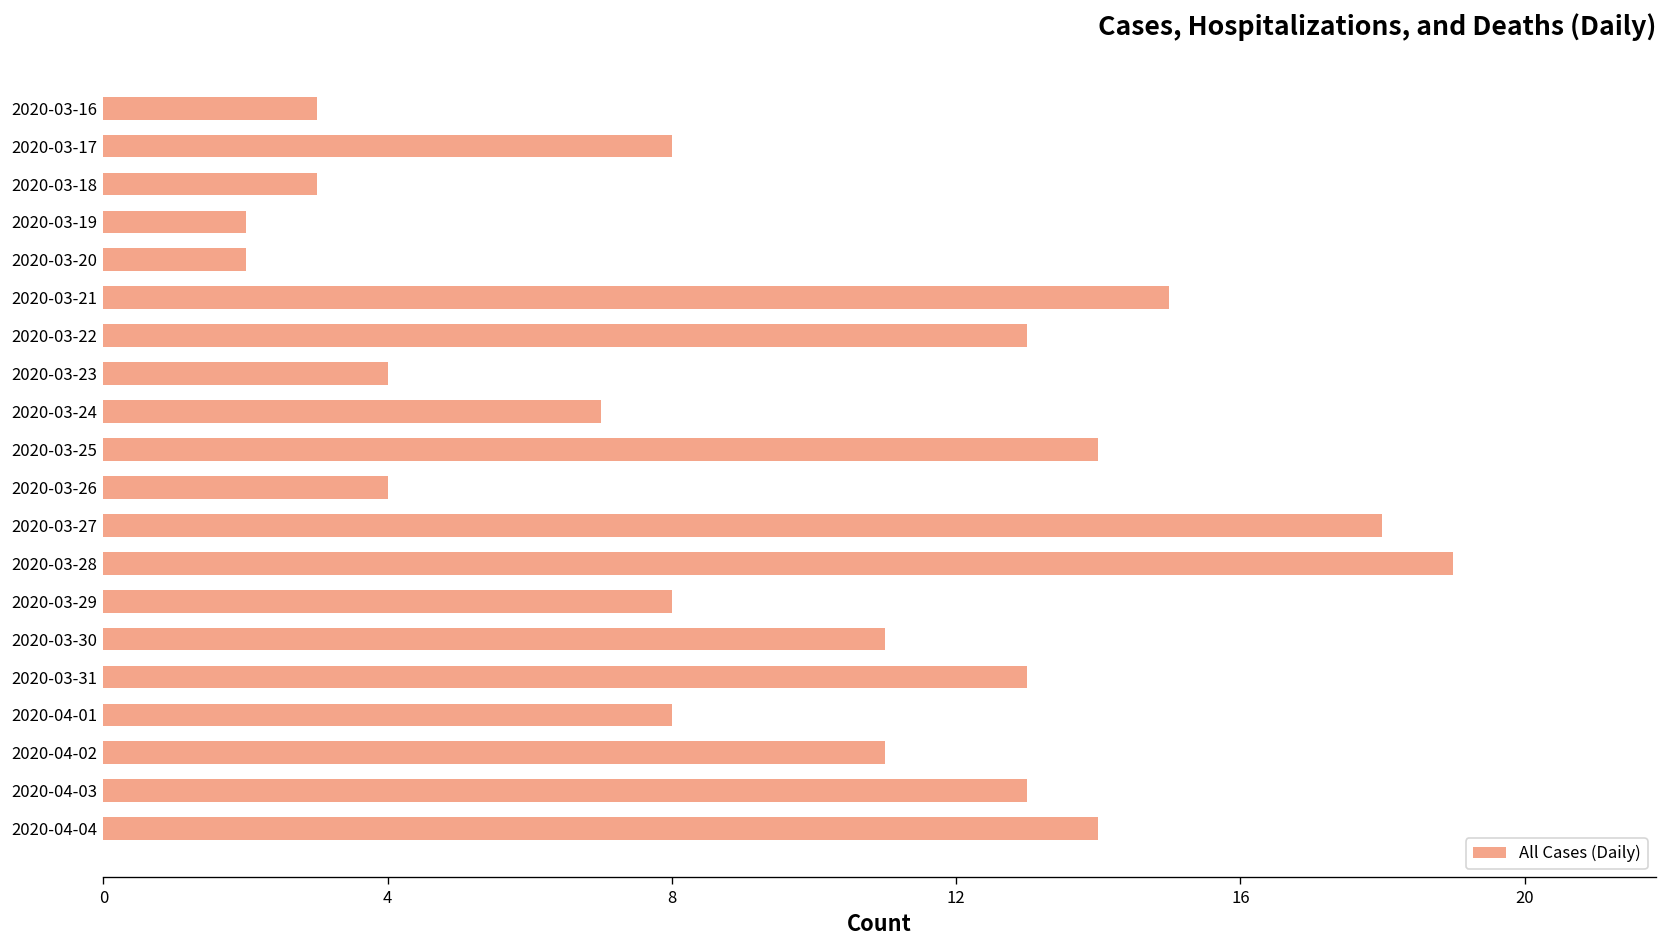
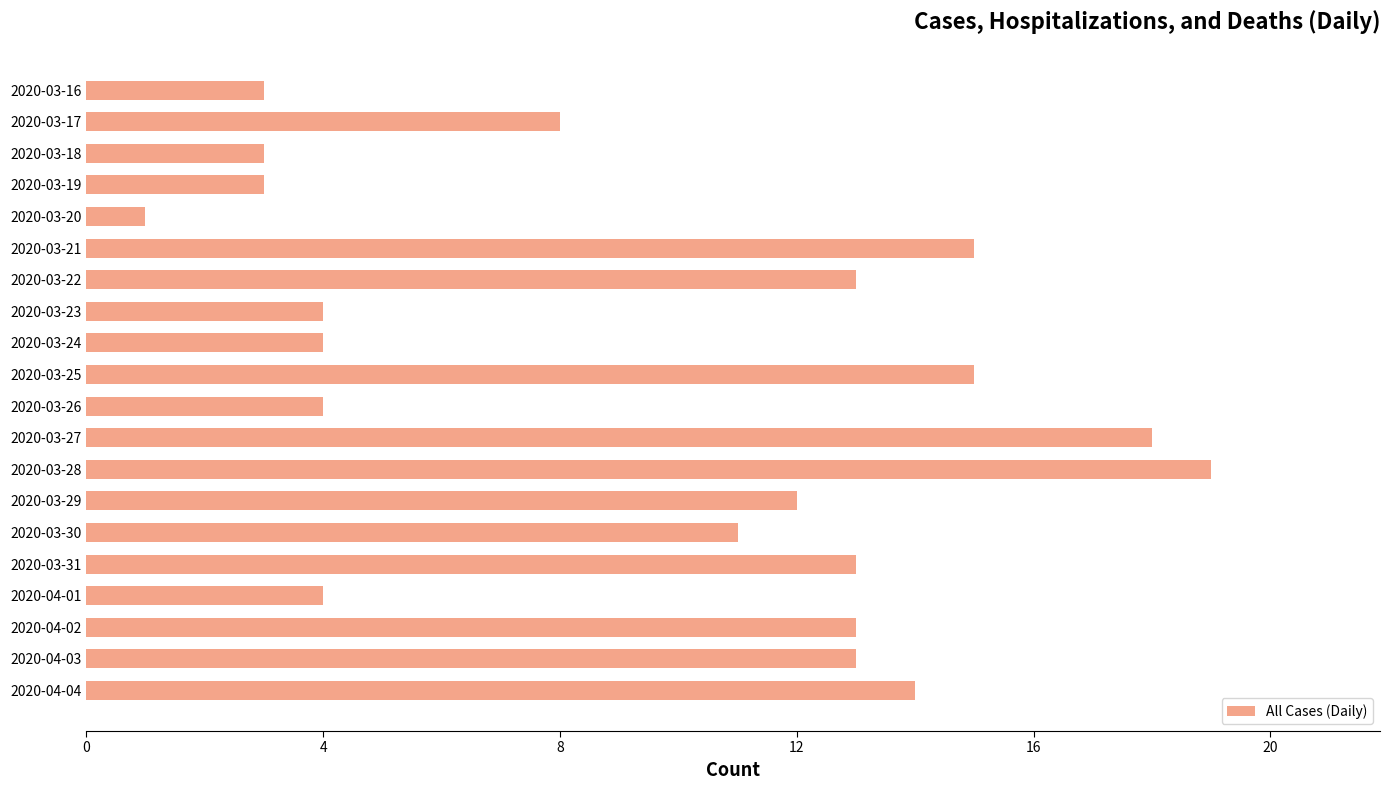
2020-03-19: 2 -> 3
2020-03-20: 2 -> 1
2020-03-24: 7 -> 4
2020-03-25: 14 -> 15
2020-03-29: 8 -> 12
2020-04-01: 8 -> 4
2020-04-02: 11 -> 13
